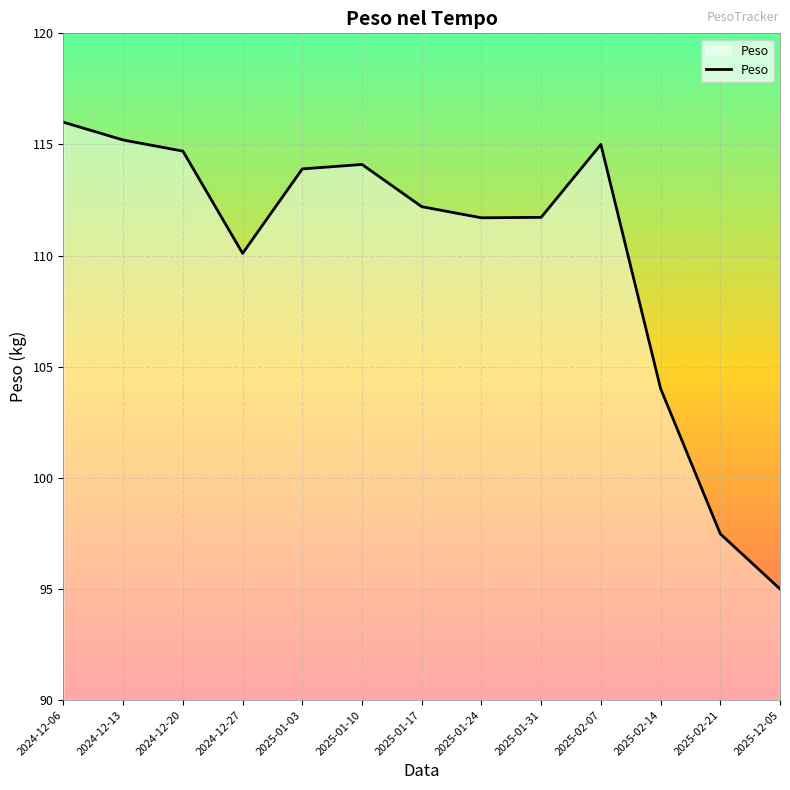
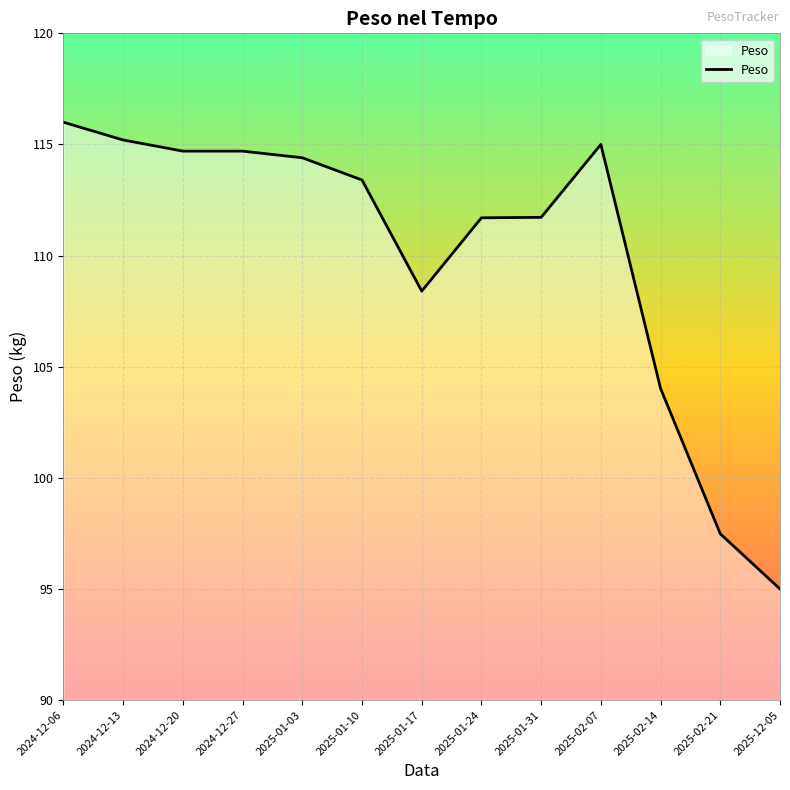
2024-12-27: 110.1 -> 114.7
2025-01-03: 113.9 -> 114.4
2025-01-10: 114.1 -> 113.4
2025-01-17: 112.2 -> 108.4
